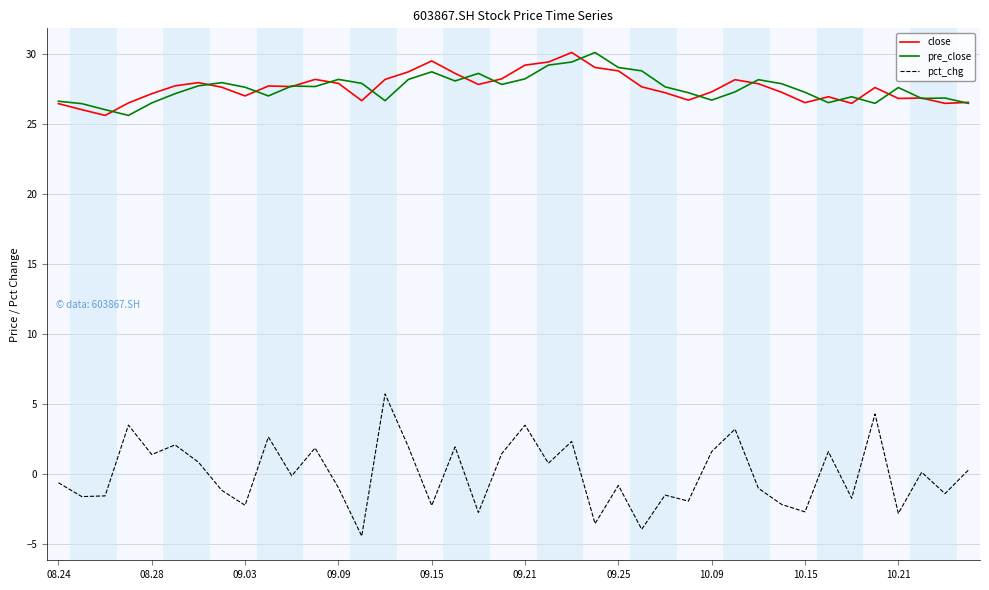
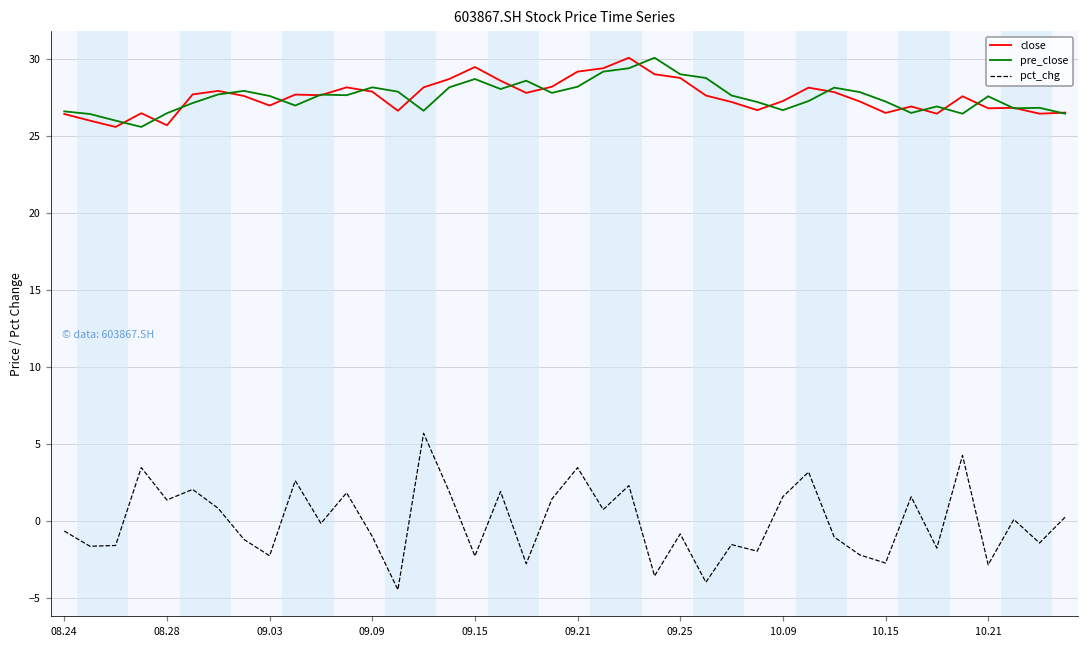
close, 08.28: 27.1 -> 25.7
